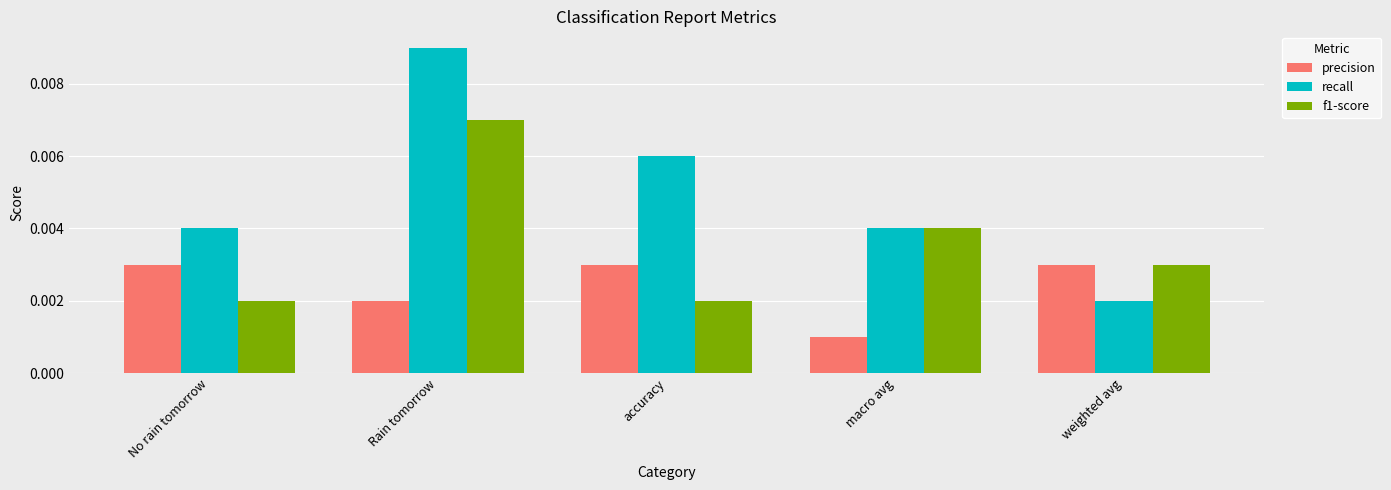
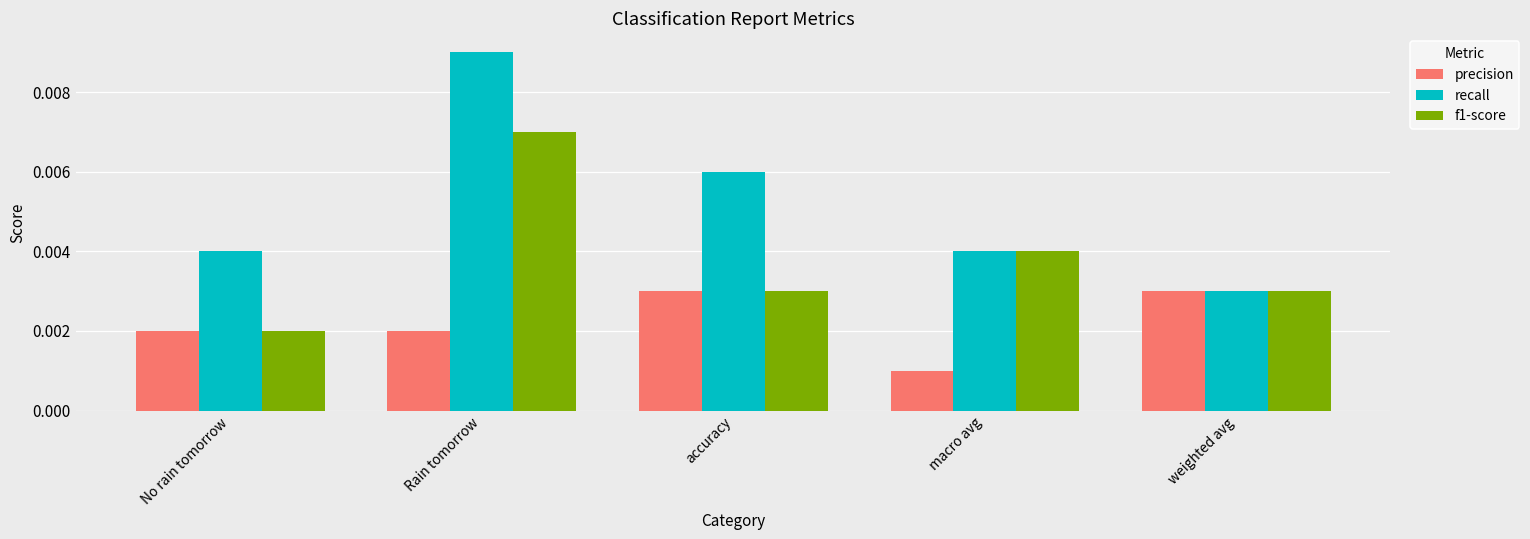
precision, No rain tomorrow: 0.003 -> 0.002
f1-score, accuracy: 0.002 -> 0.003
recall, weighted avg: 0.002 -> 0.003
